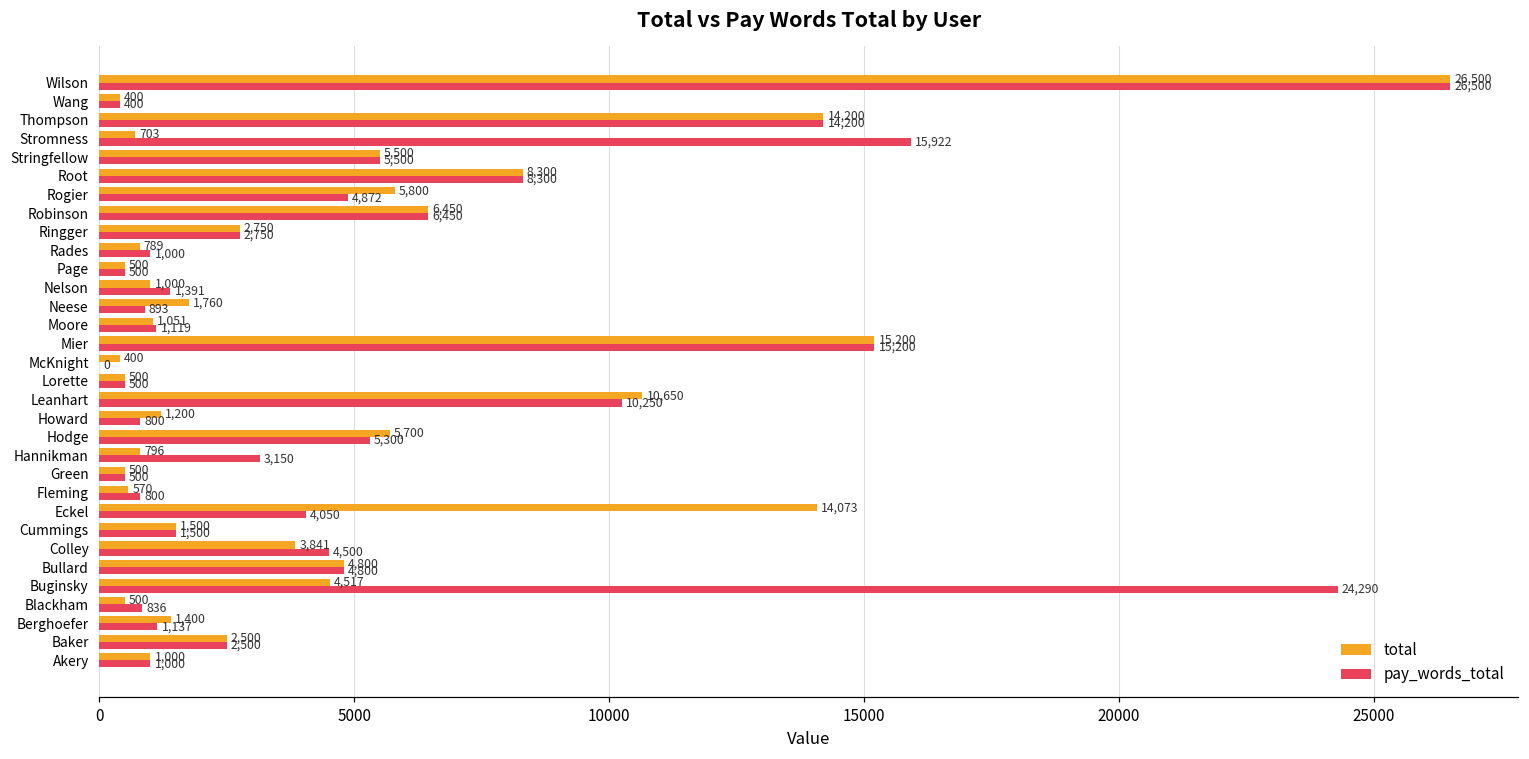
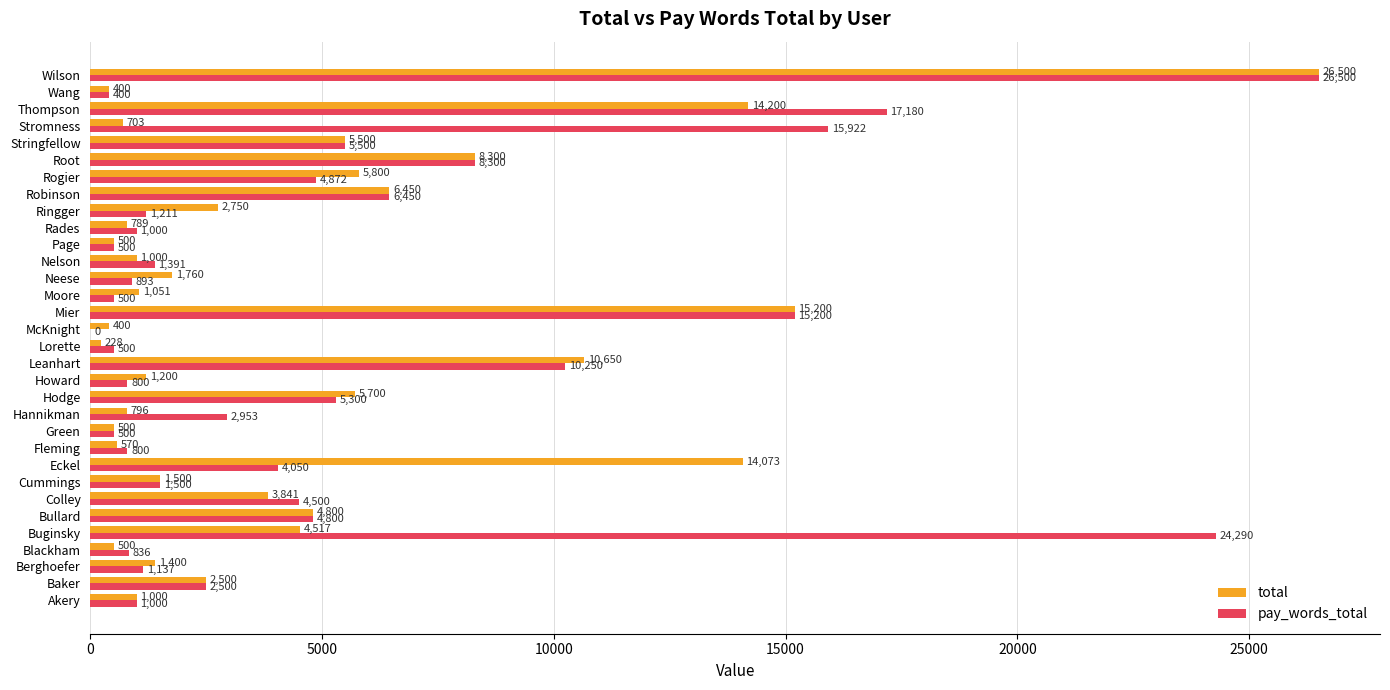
pay_words_total, Thompson: 14,200 -> 17,180
pay_words_total, Ringger: 2,750 -> 1,211
pay_words_total, Moore: 1,119 -> 500
total, Lorette: 500 -> 228
pay_words_total, Hannikman: 3,150 -> 2,953
